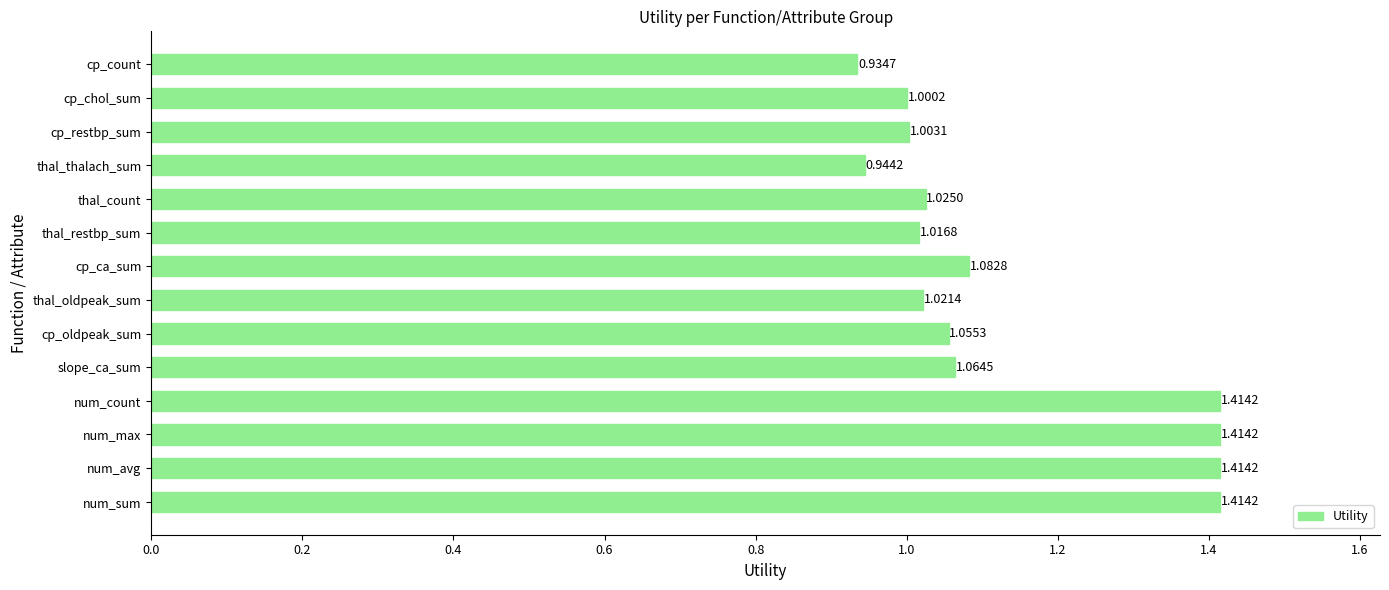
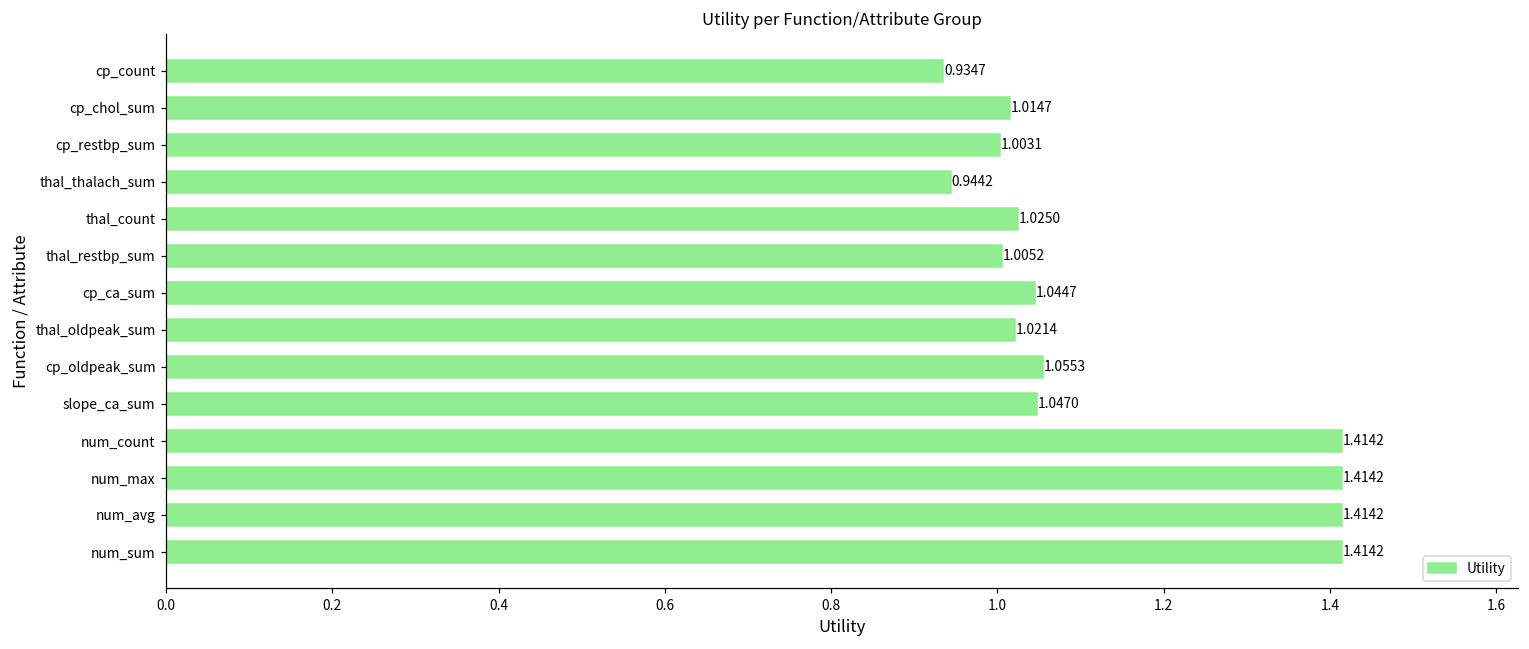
cp_chol_sum: 1.0002 -> 1.0147
thal_restbp_sum: 1.0168 -> 1.0052
cp_ca_sum: 1.0828 -> 1.0447
slope_ca_sum: 1.0645 -> 1.0470
